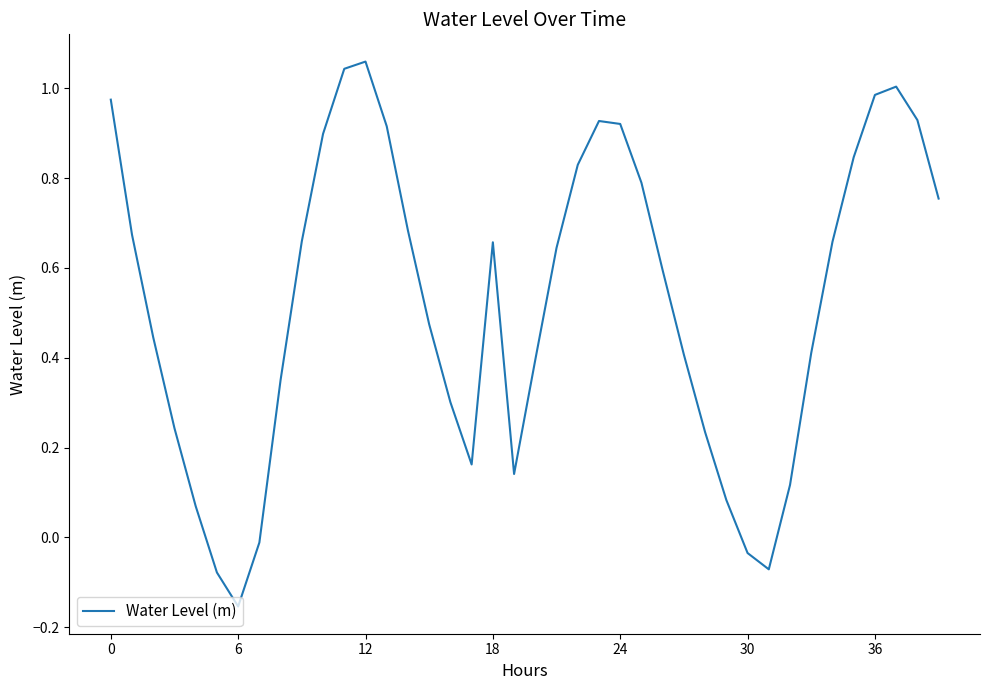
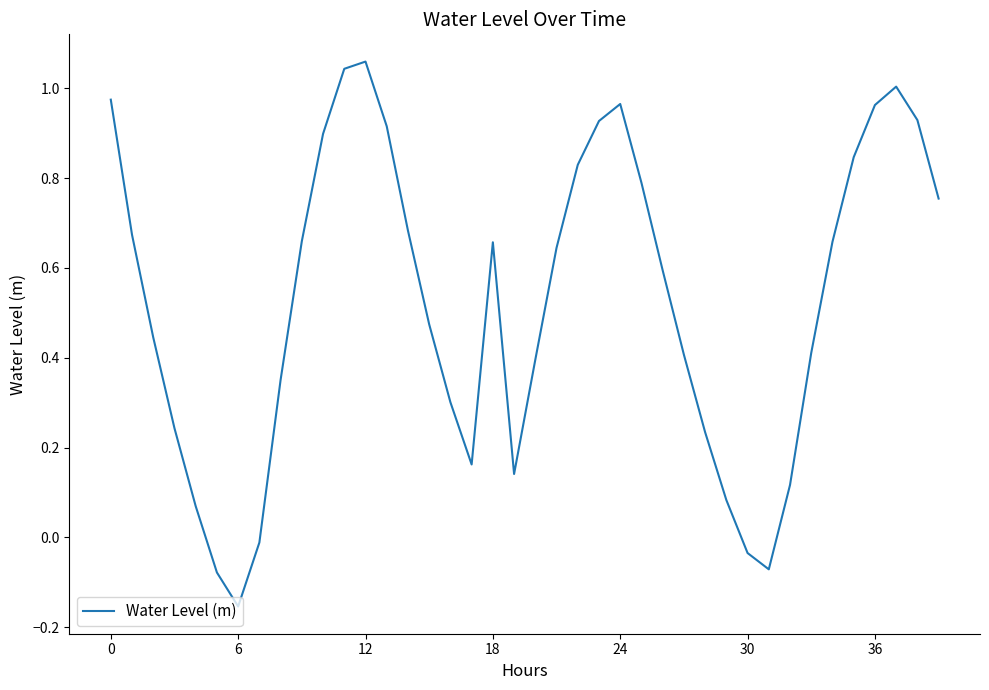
24: 0.92 -> 0.97
36: 0.99 -> 0.96
